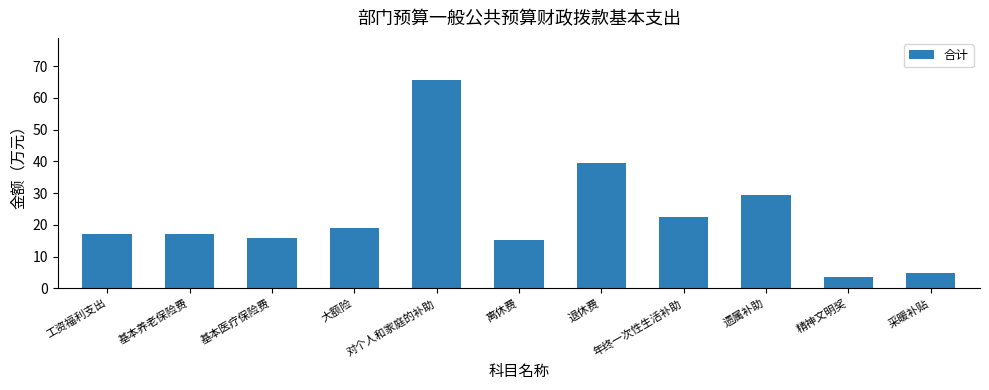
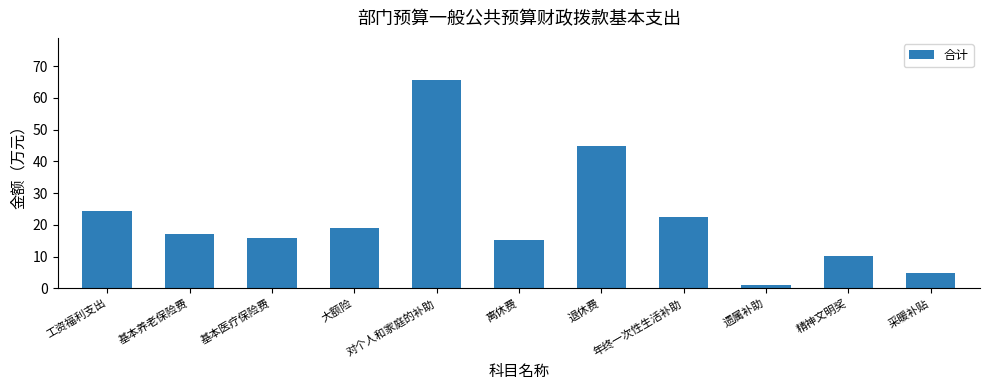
工资福利支出: 17 -> 24
退休费: 39 -> 45
遗属补助: 29 -> 1
精神文明奖: 4 -> 10
